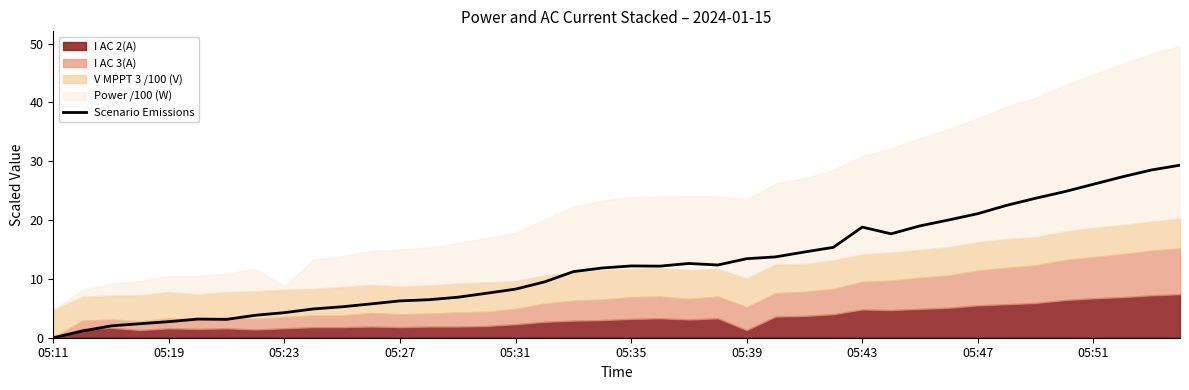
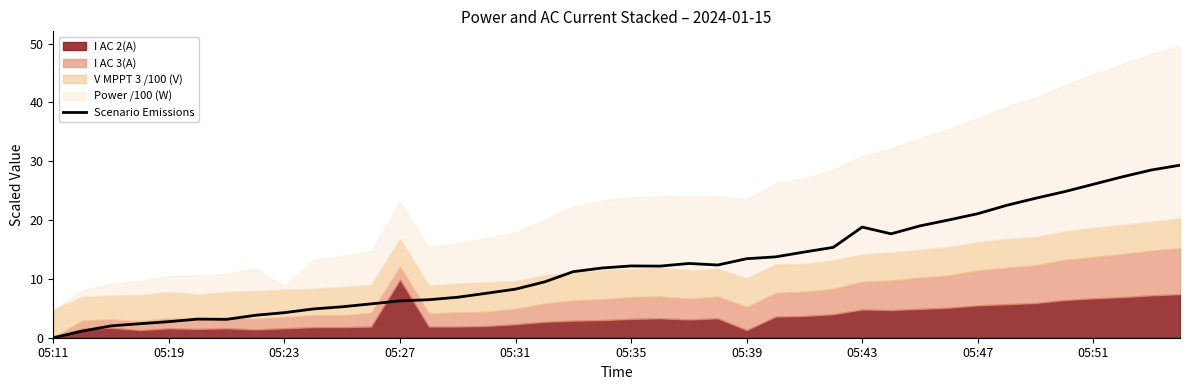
I AC 2(A), 05:27: 2 -> 10
